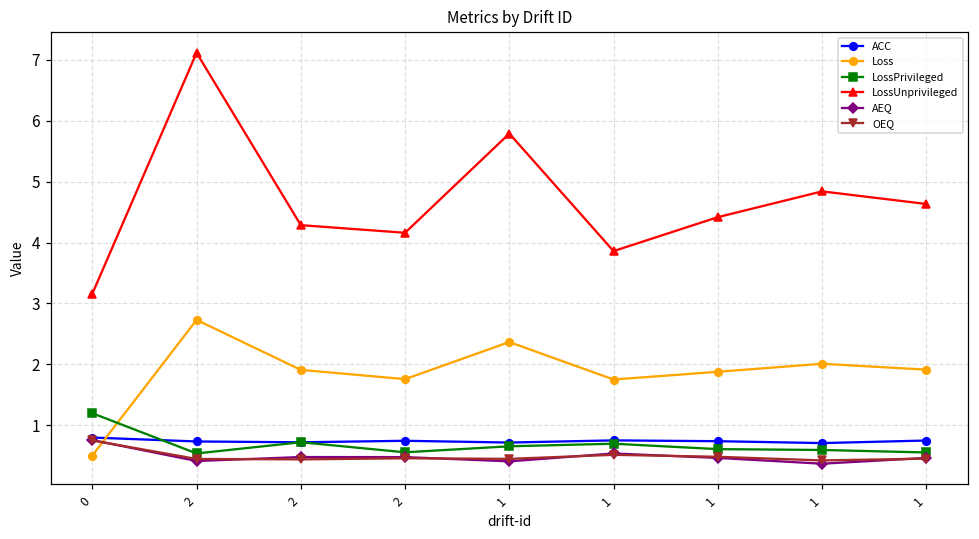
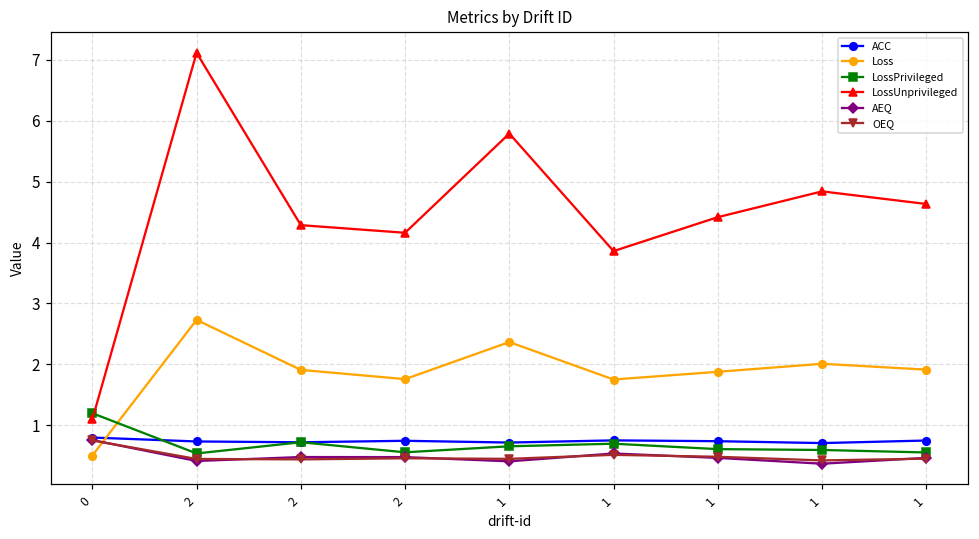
LossUnprivileged, 0: 3.2 -> 1.1
